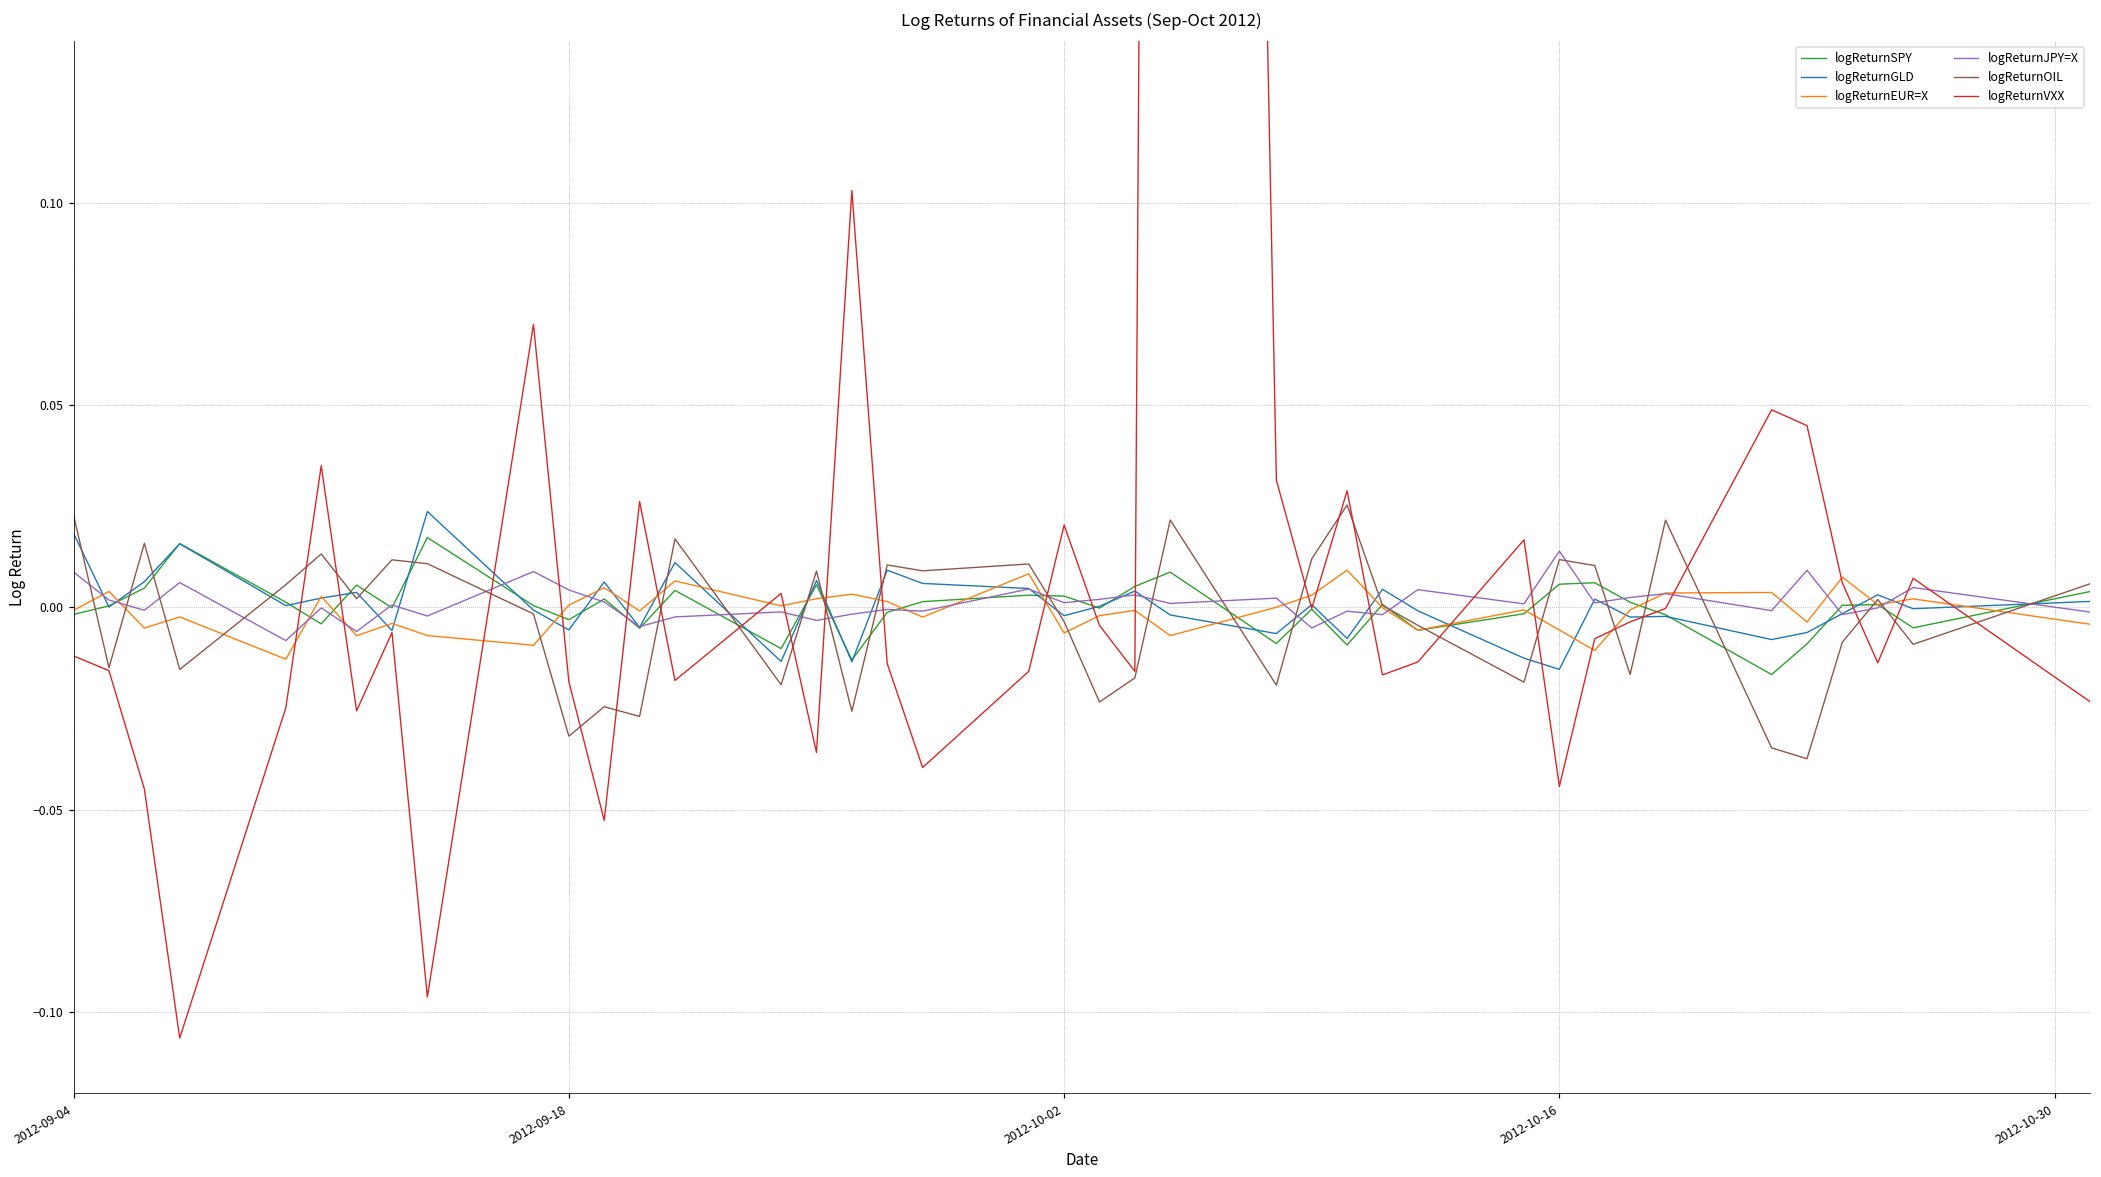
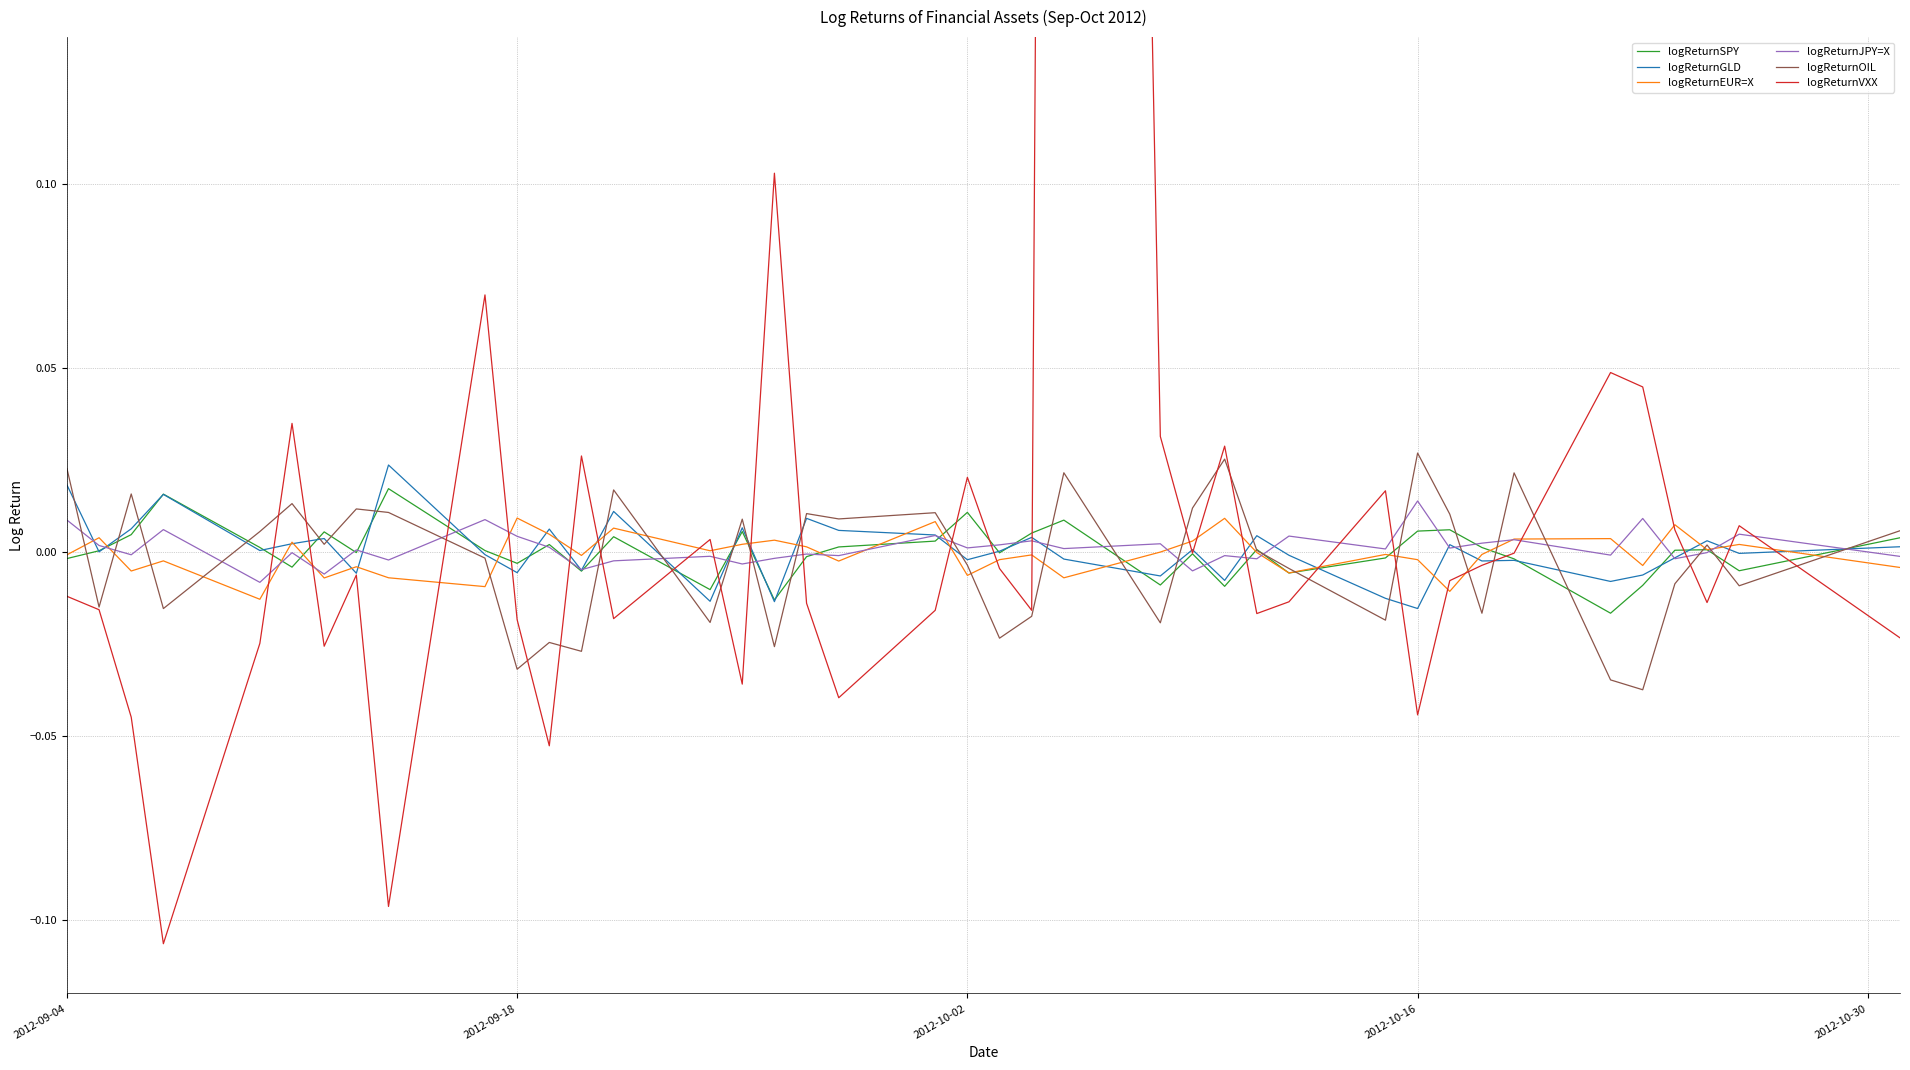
logReturnEUR=X, 2012-09-18: 0.001 -> 0.009
logReturnSPY, 2012-10-02: 0.003 -> 0.011
logReturnEUR=X, 2012-10-16: -0.006 -> -0.002
logReturnOIL, 2012-10-16: 0.012 -> 0.027
